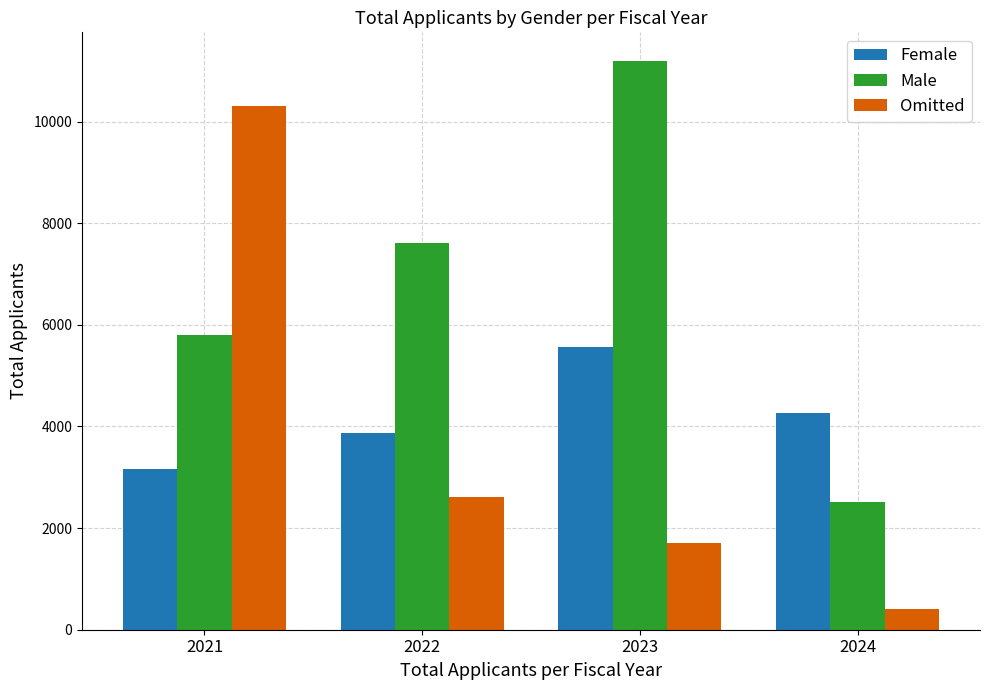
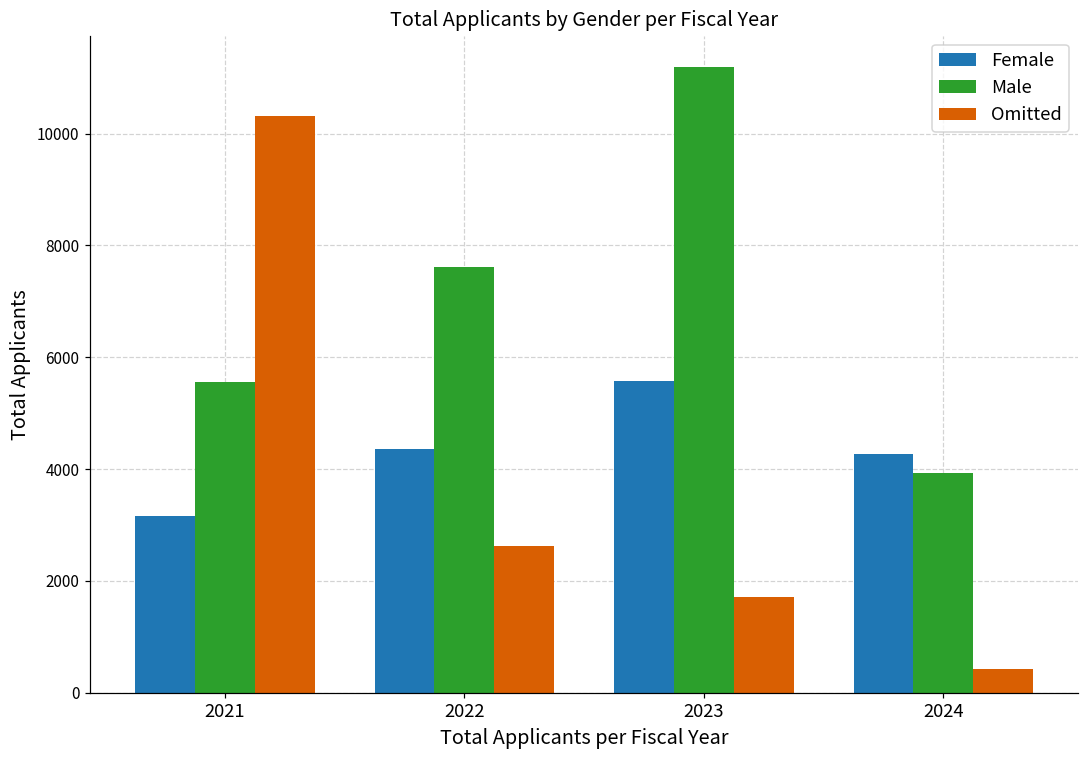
Male, 2021: 5800 -> 5600
Female, 2022: 3900 -> 4400
Male, 2024: 2500 -> 3900
